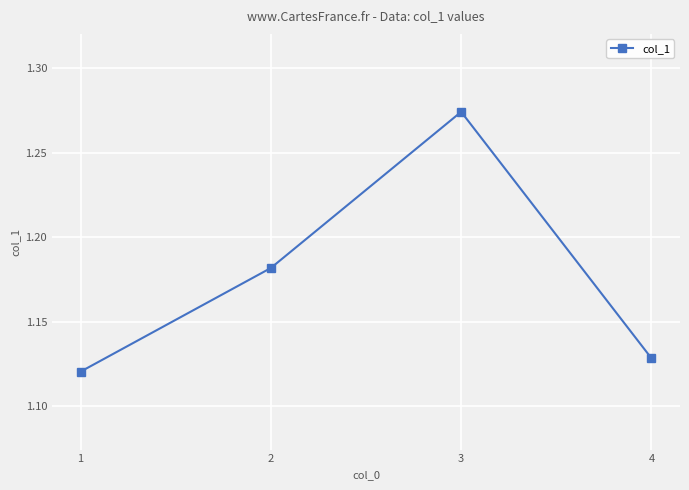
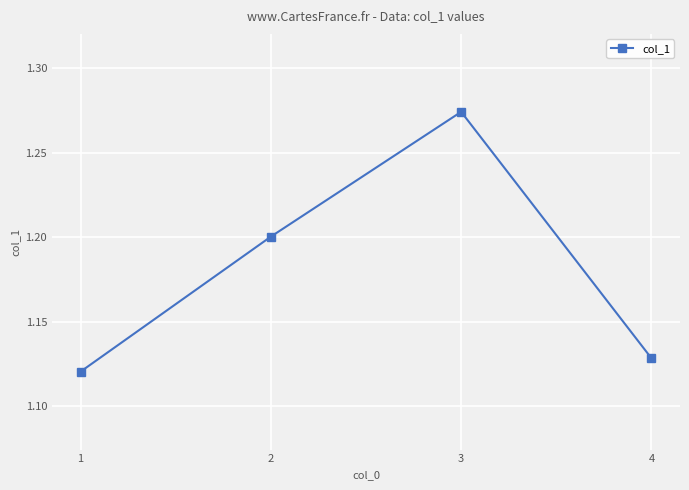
2: 1.182 -> 1.200
